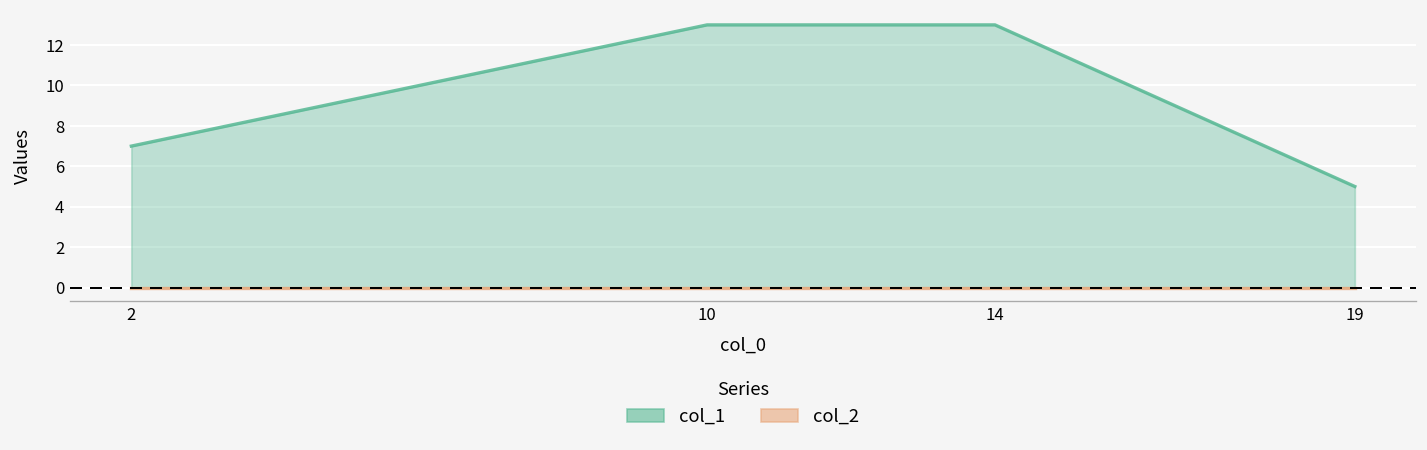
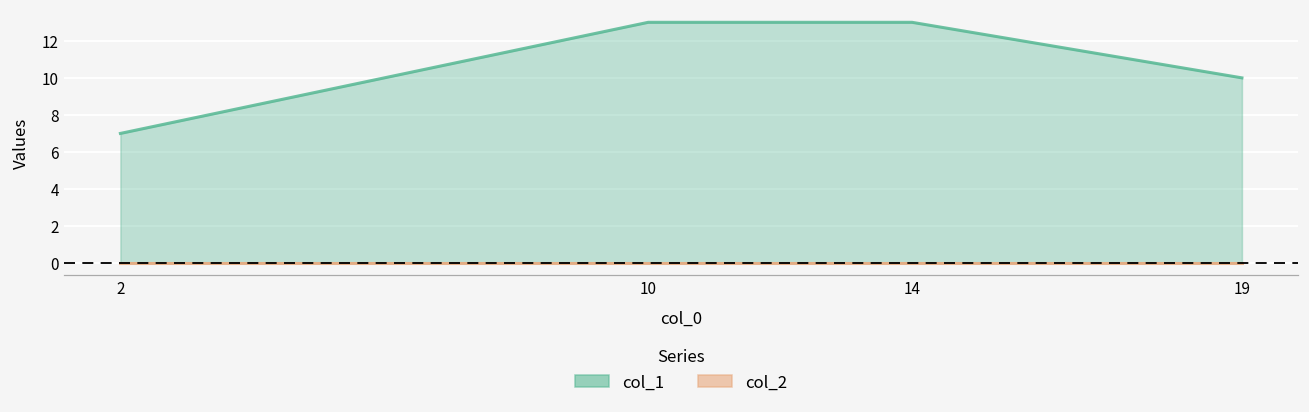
col_1, 19: 5 -> 10
